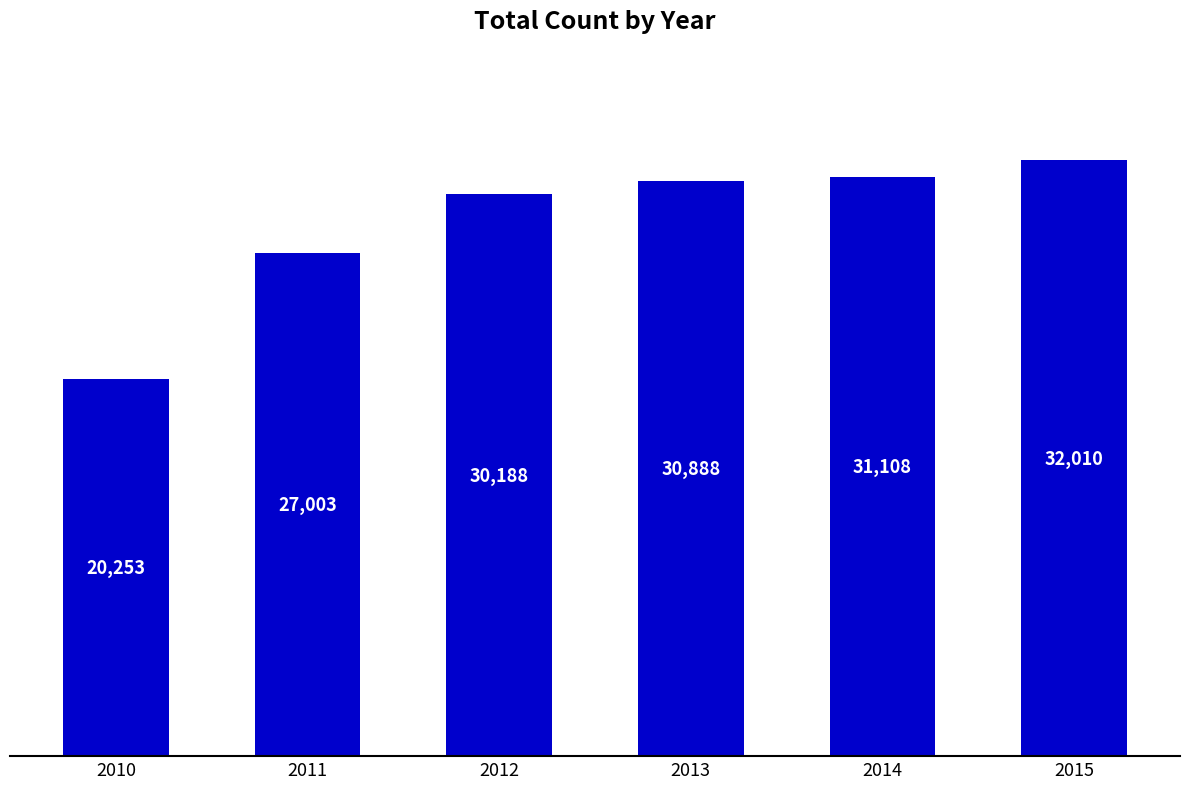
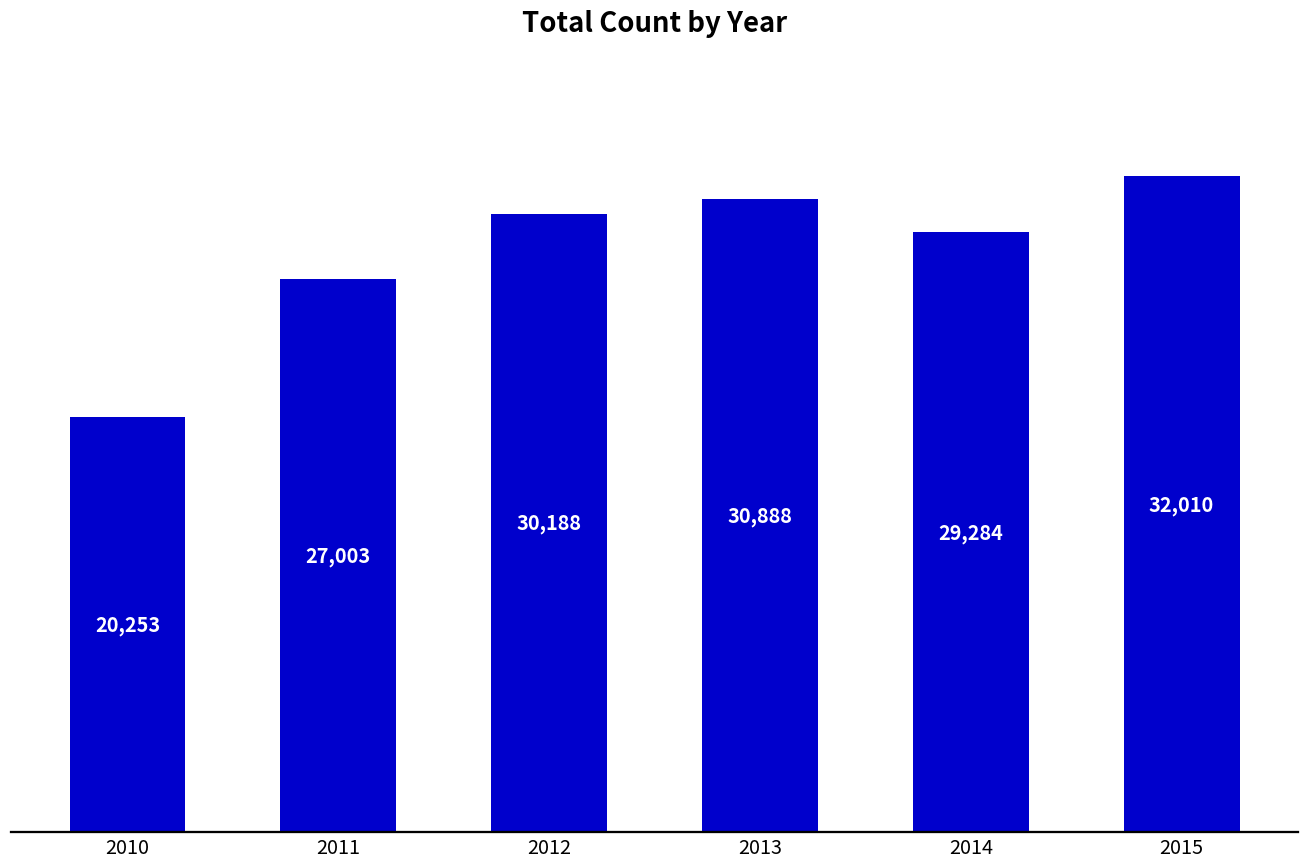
2014: 31,108 -> 29,284
